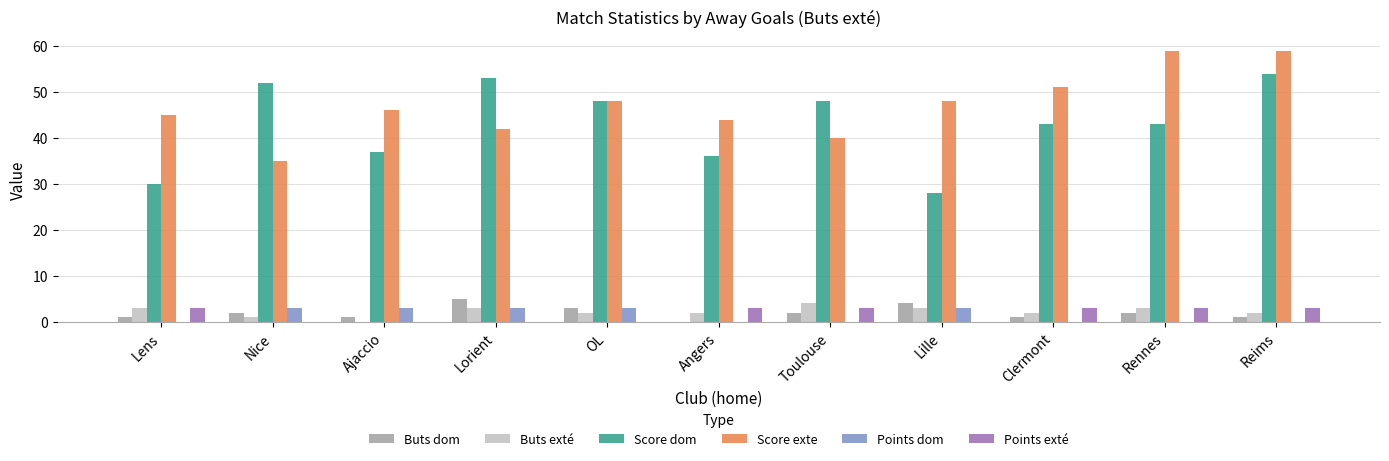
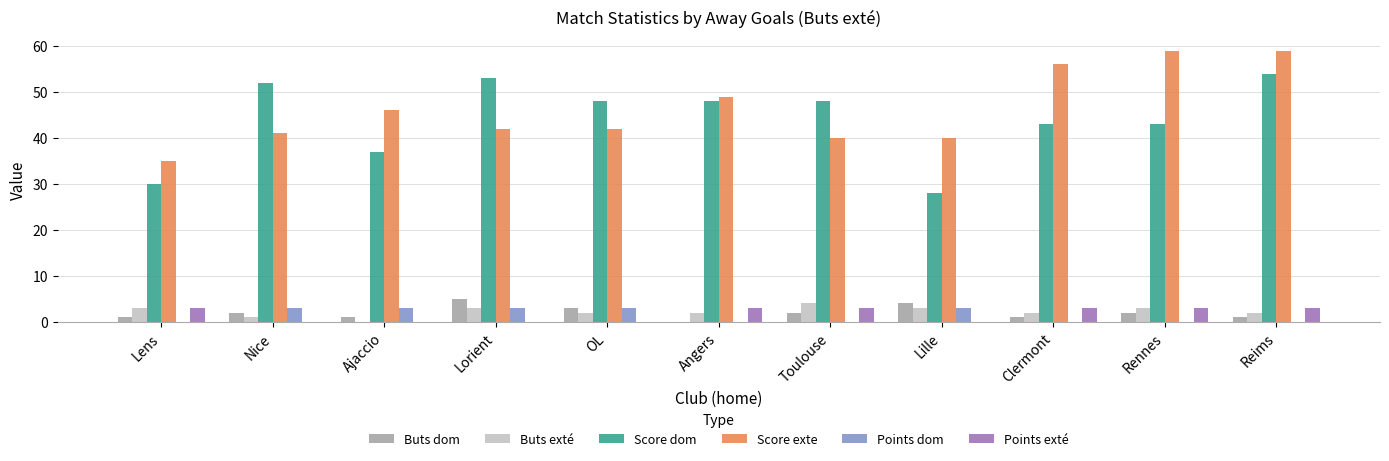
Score exte, Lens: 45 -> 35
Score exte, Nice: 35 -> 41
Score exte, OL: 48 -> 42
Score dom, Angers: 36 -> 48
Score exte, Angers: 44 -> 49
Score exte, Lille: 48 -> 40
Score exte, Clermont: 51 -> 56
